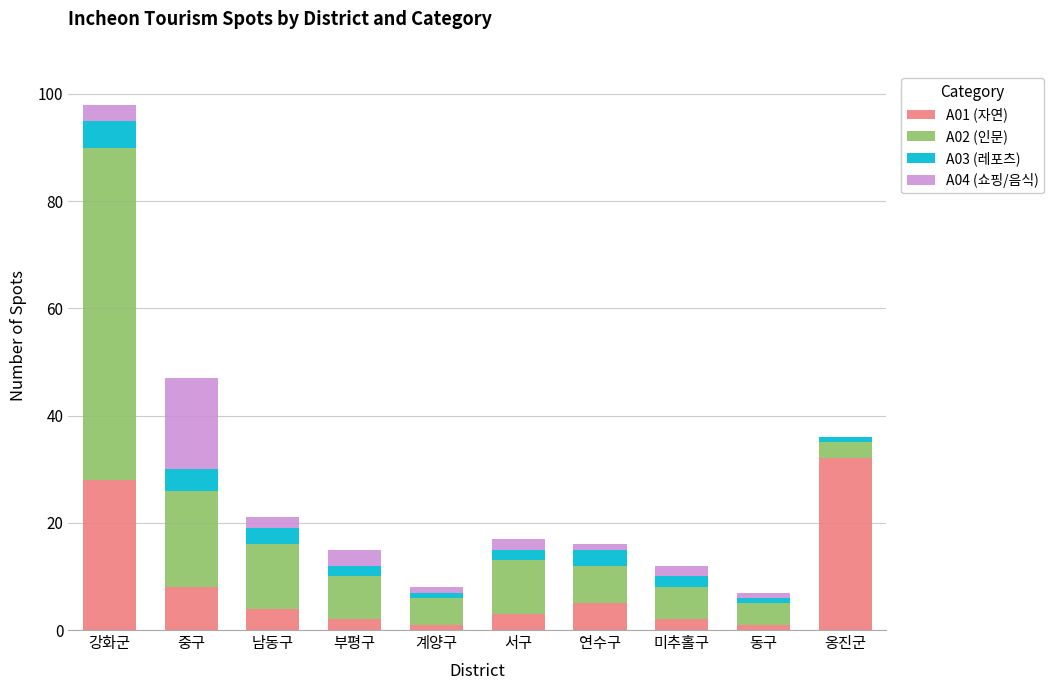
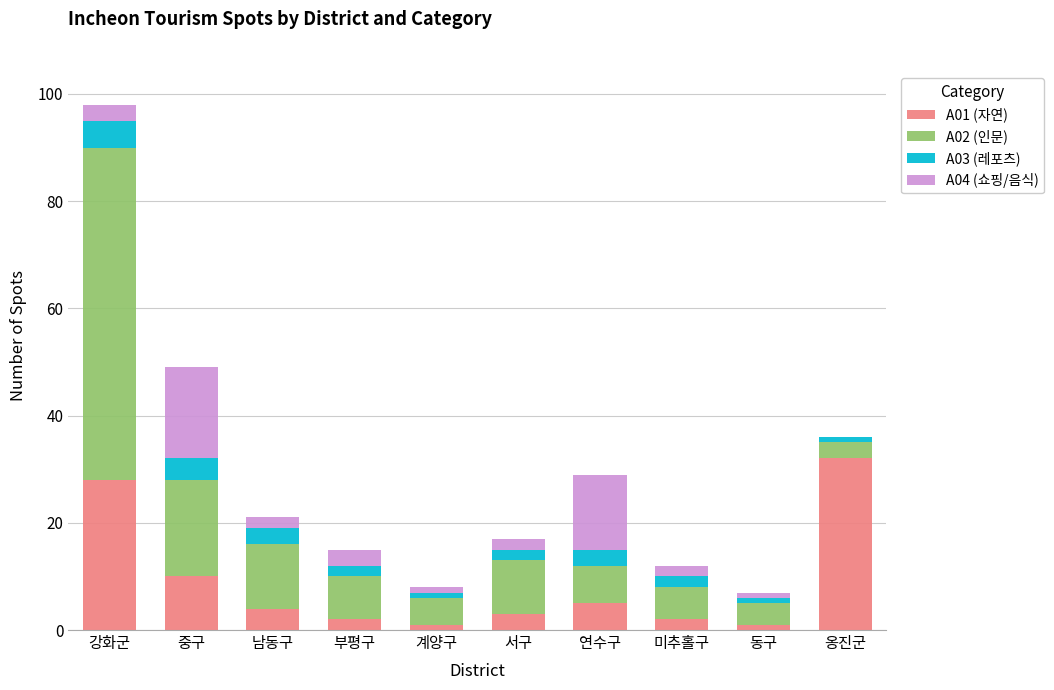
A01 (자연), 중구: 8 -> 10
A04 (쇼핑/음식), 연수구: 1 -> 14
